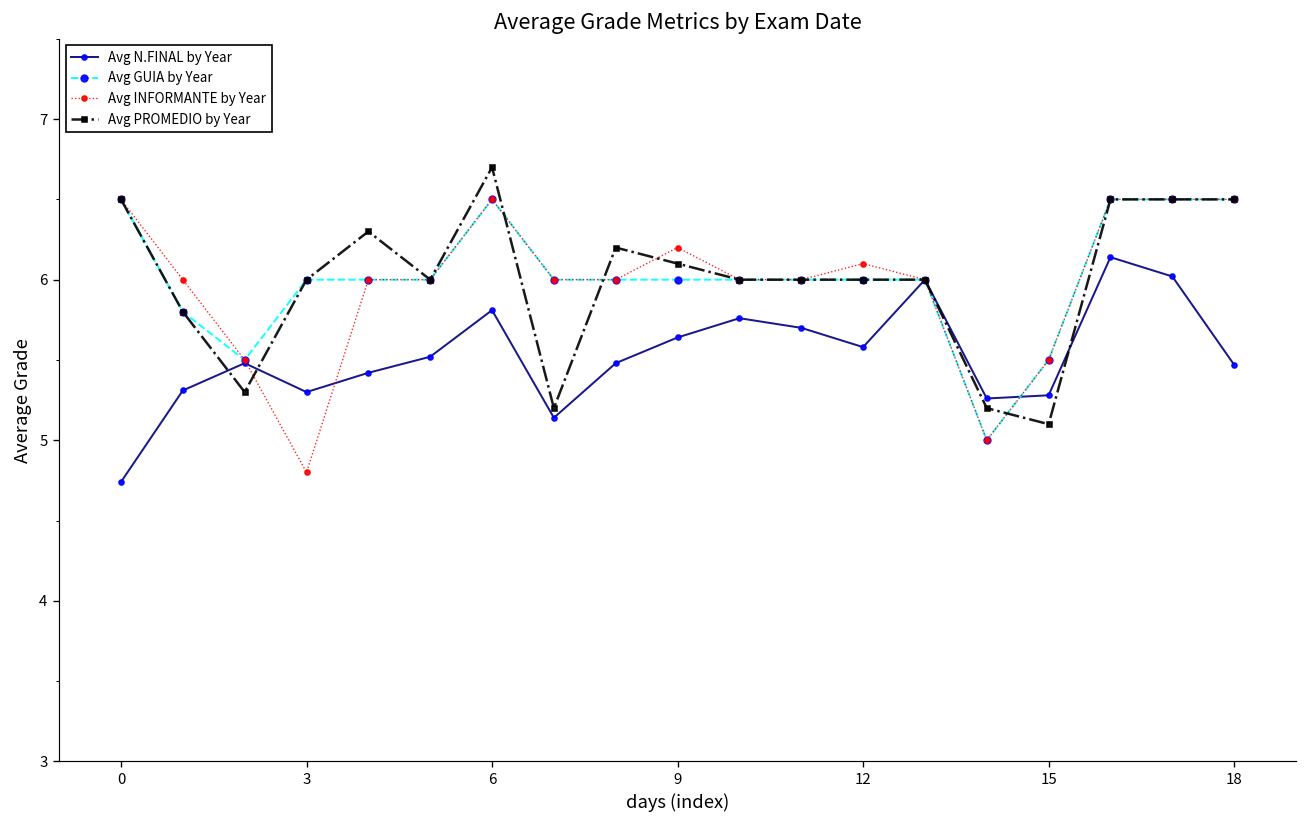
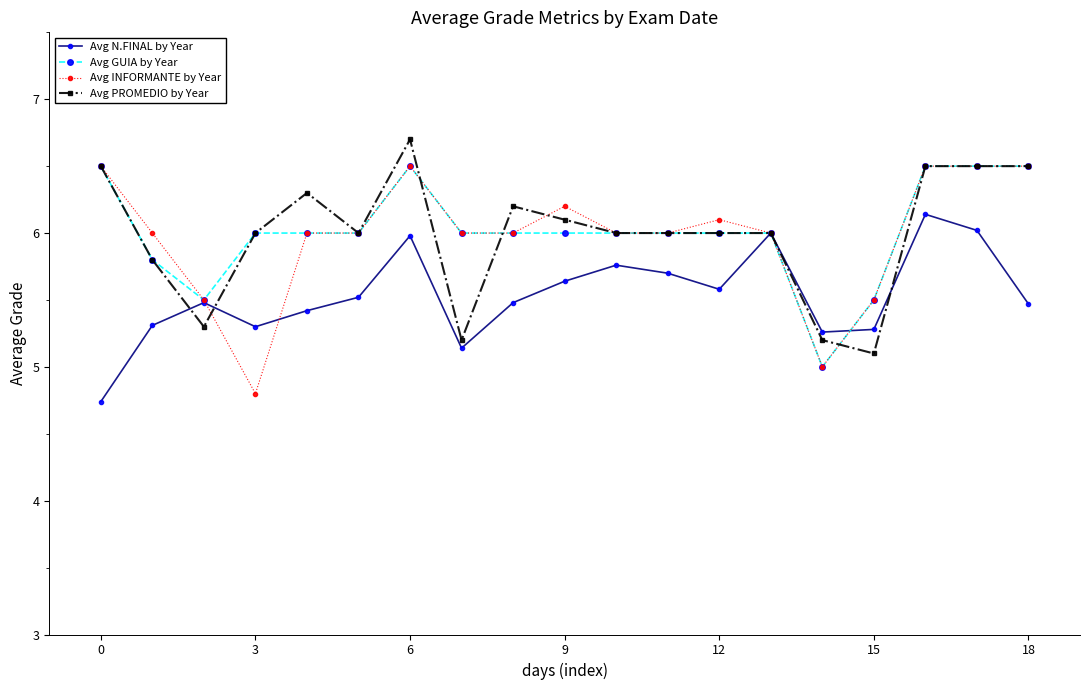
Avg N.FINAL by Year, 6: 5.81 -> 5.98
